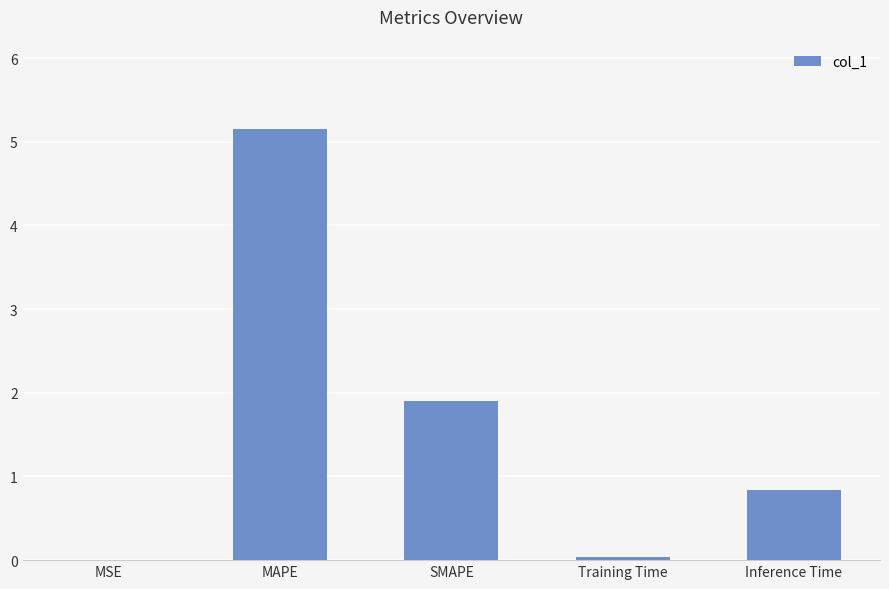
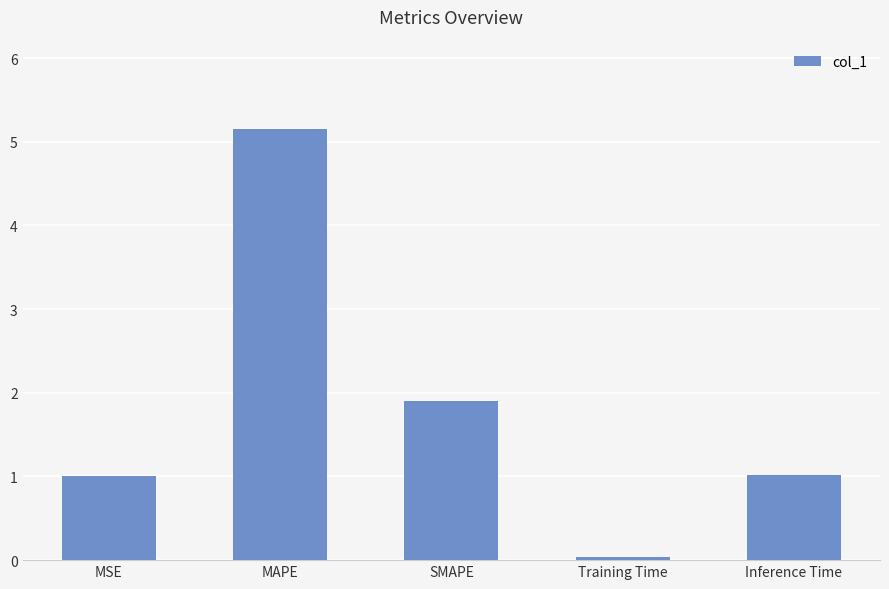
MSE: 0 -> 1
Inference Time: 0.8 -> 1.0
